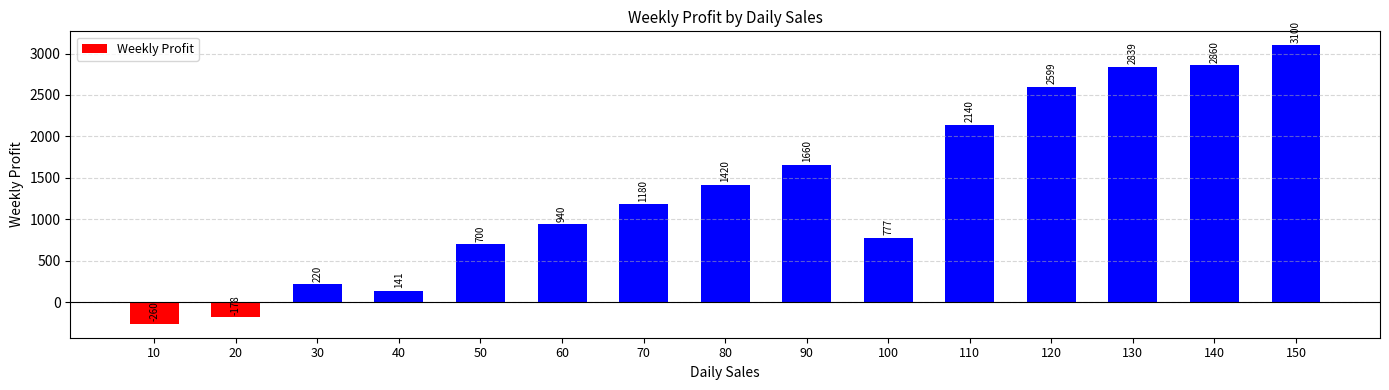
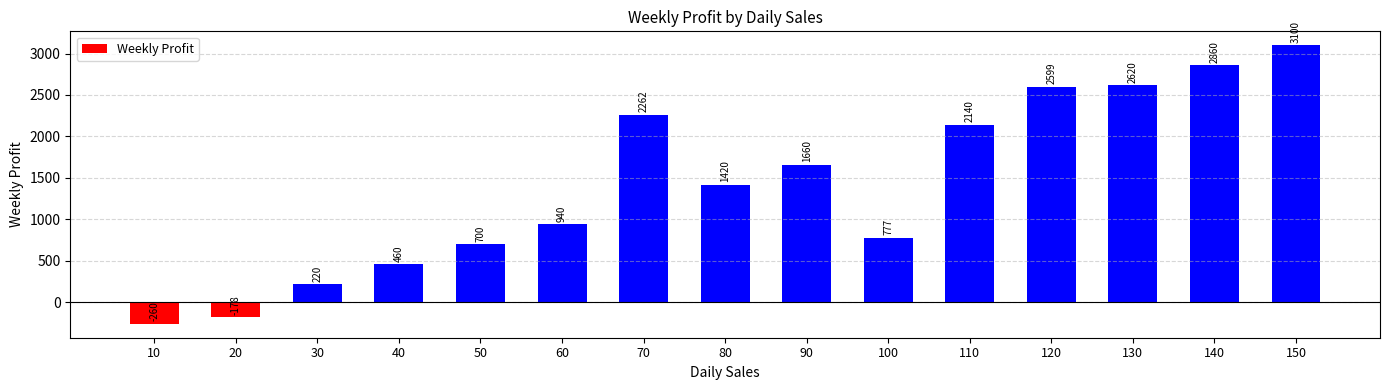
40: 141 -> 460
70: 1180 -> 2262
130: 2839 -> 2620
